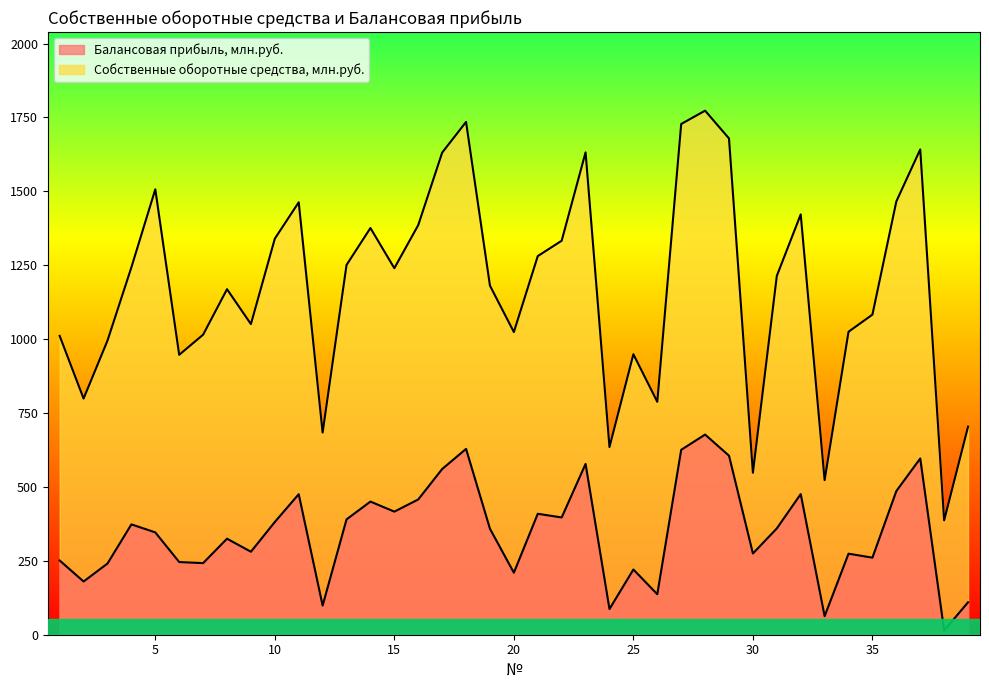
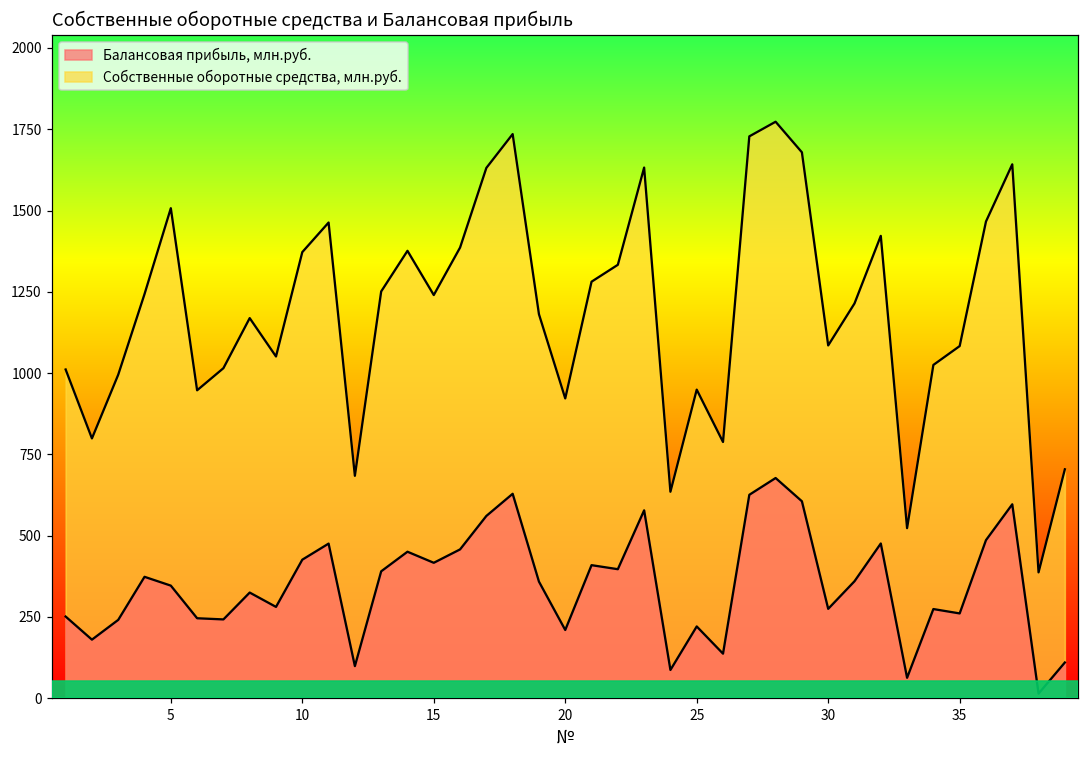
Балансовая прибыль, млн.руб., 10: 380 -> 430
Собственные оборотные средства, млн.руб., 10: 1340 -> 1370
Собственные оборотные средства, млн.руб., 20: 1020 -> 920
Собственные оборотные средства, млн.руб., 30: 550 -> 1090
